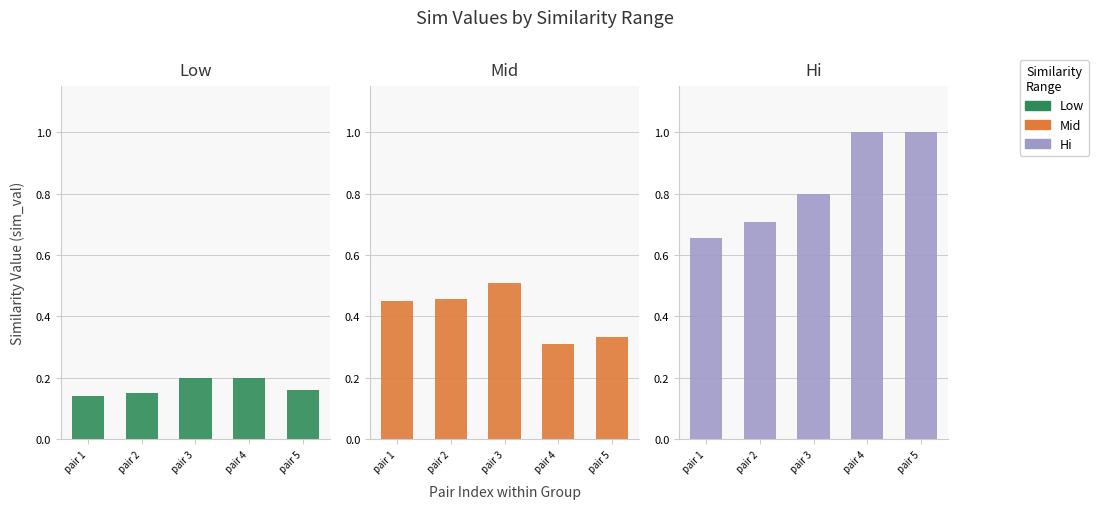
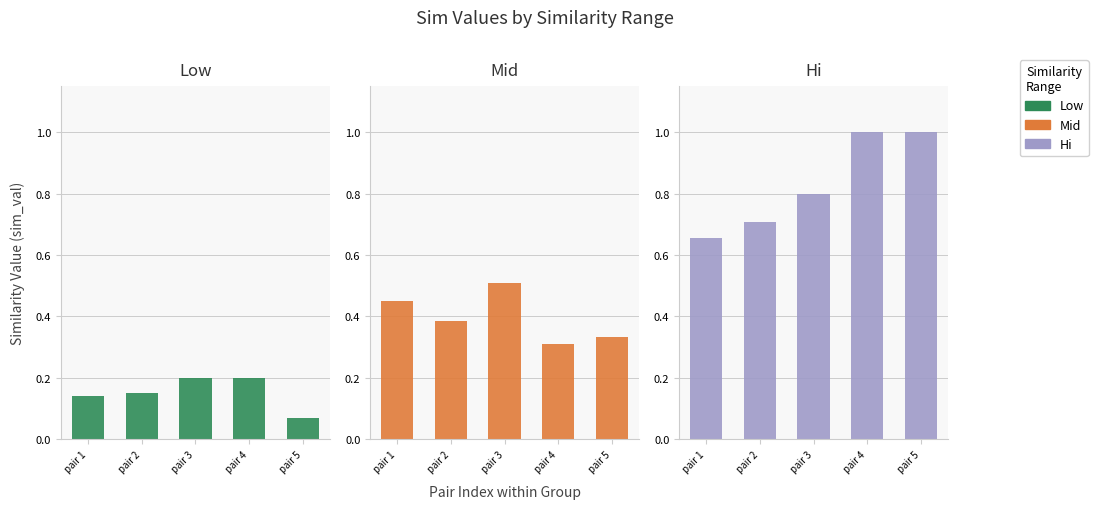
Low, pair 5: 0.16 -> 0.07
Mid, pair 2: 0.46 -> 0.38
